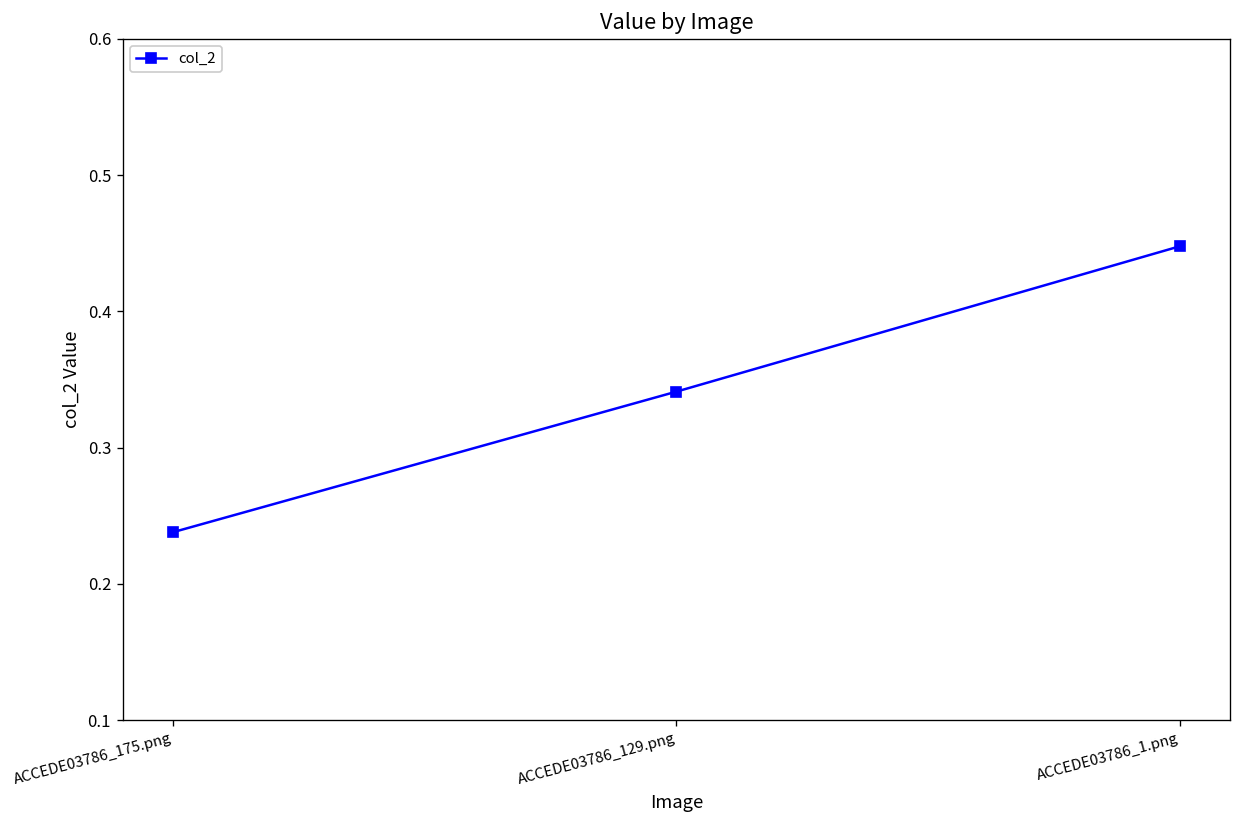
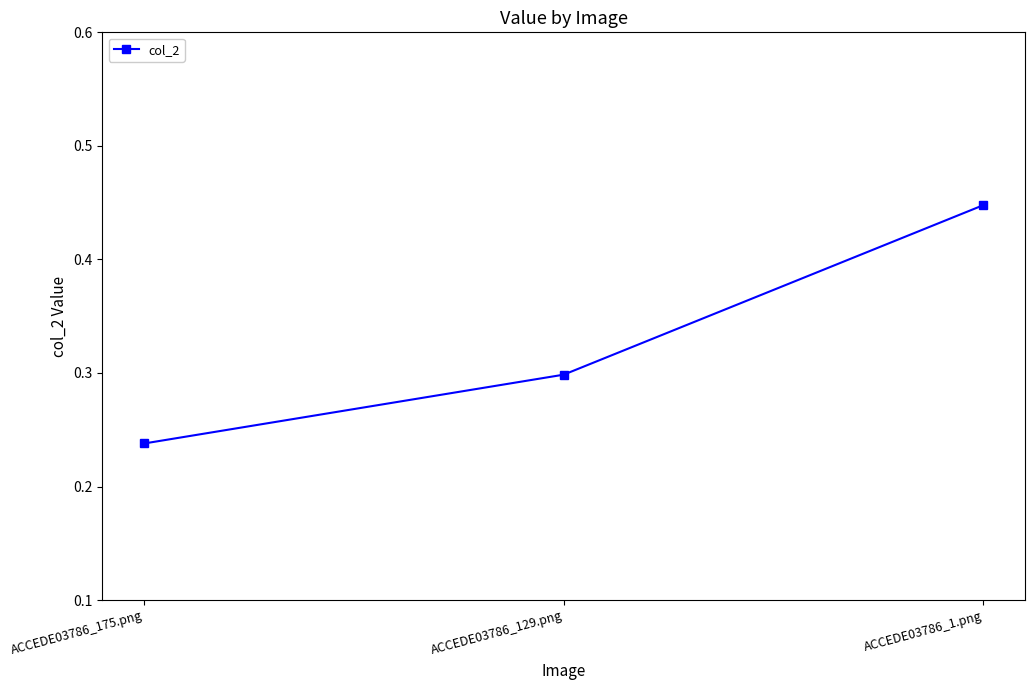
ACCEDE03786_129.png: 0.341 -> 0.299
